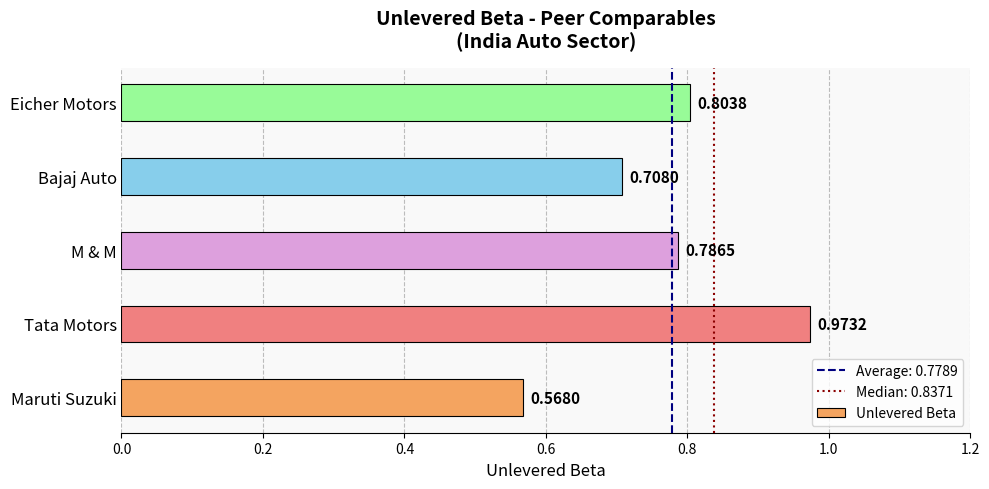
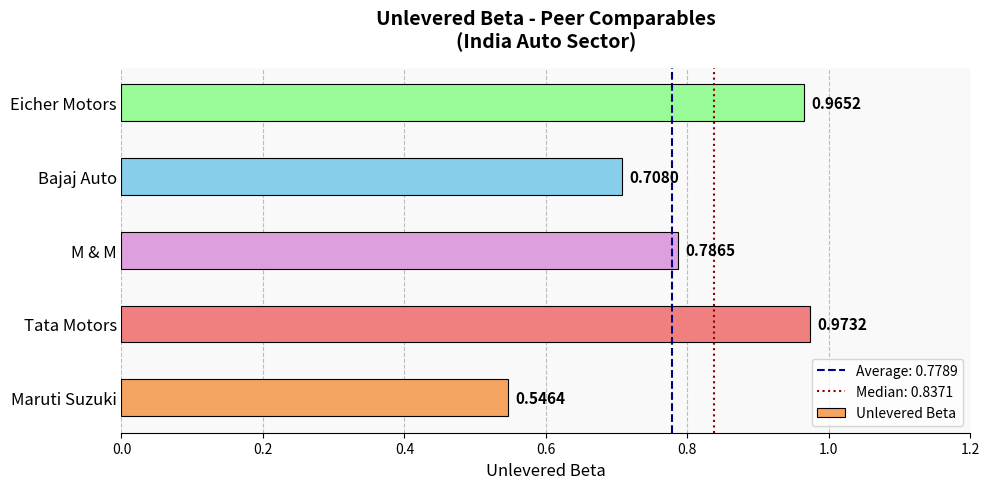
Eicher Motors: 0.8038 -> 0.9652
Maruti Suzuki: 0.5680 -> 0.5464
